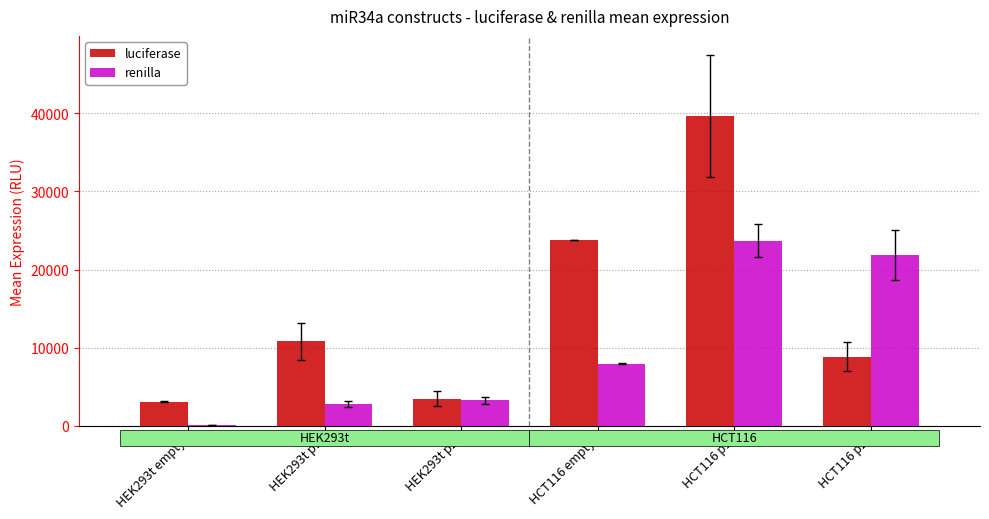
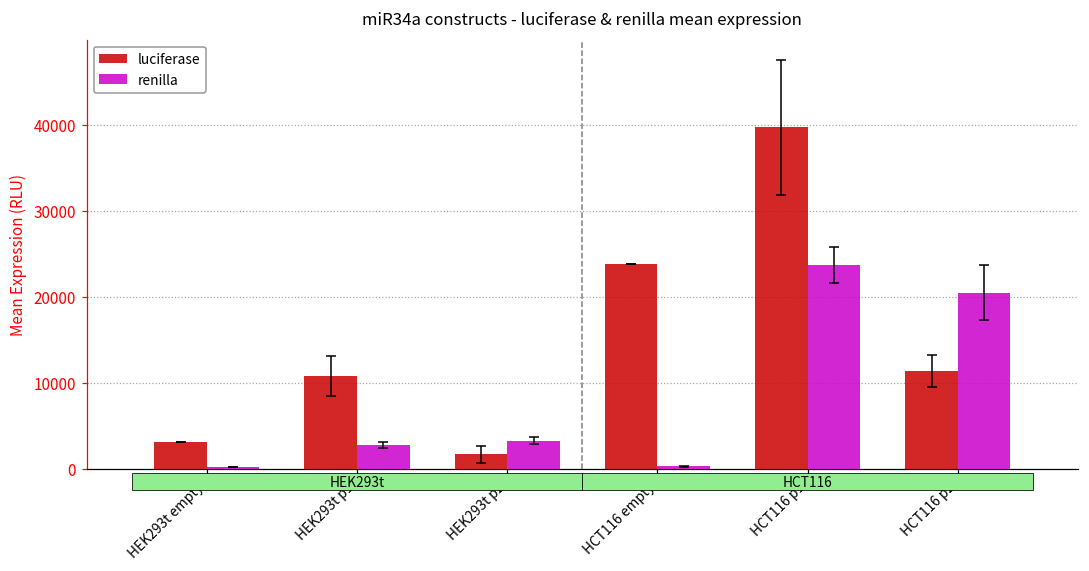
luciferase, HEK293t p2: 3000 -> 2000
renilla, HCT116 empty: 8000 -> 0
luciferase, HCT116 p2: 9000 -> 11000
renilla, HCT116 p2: 22000 -> 20000
